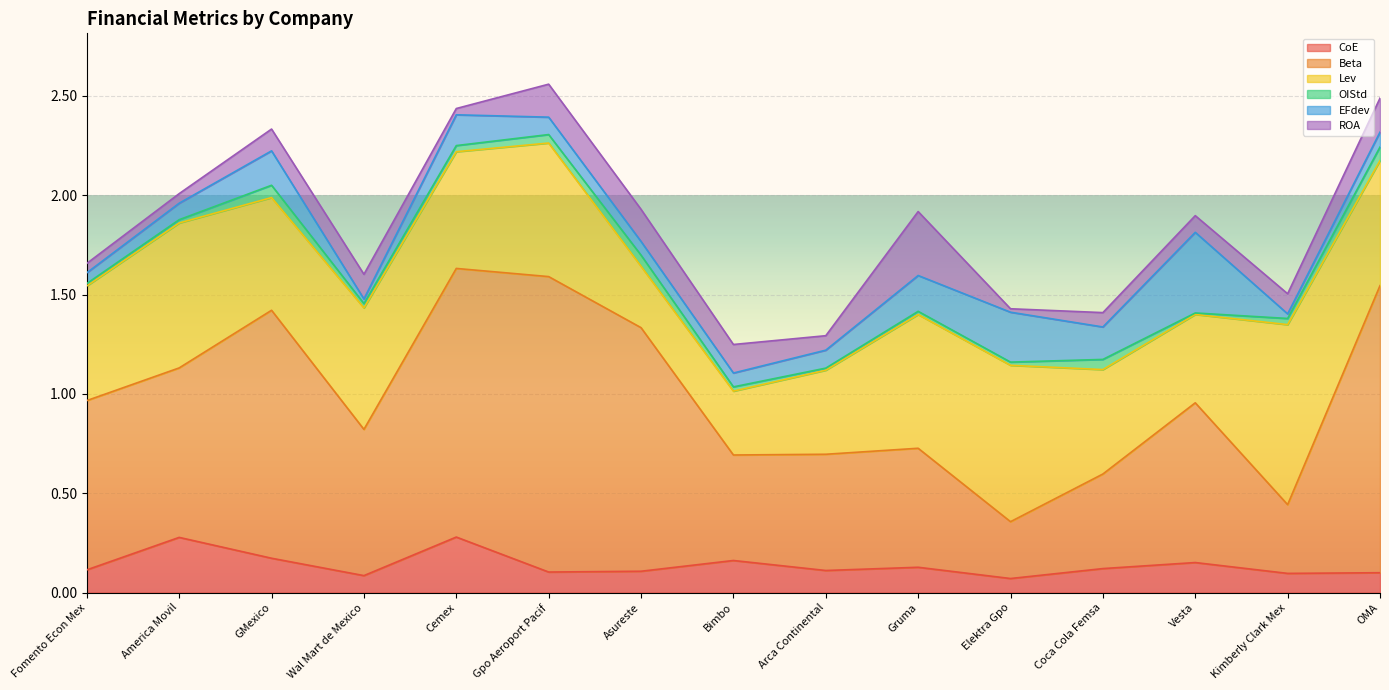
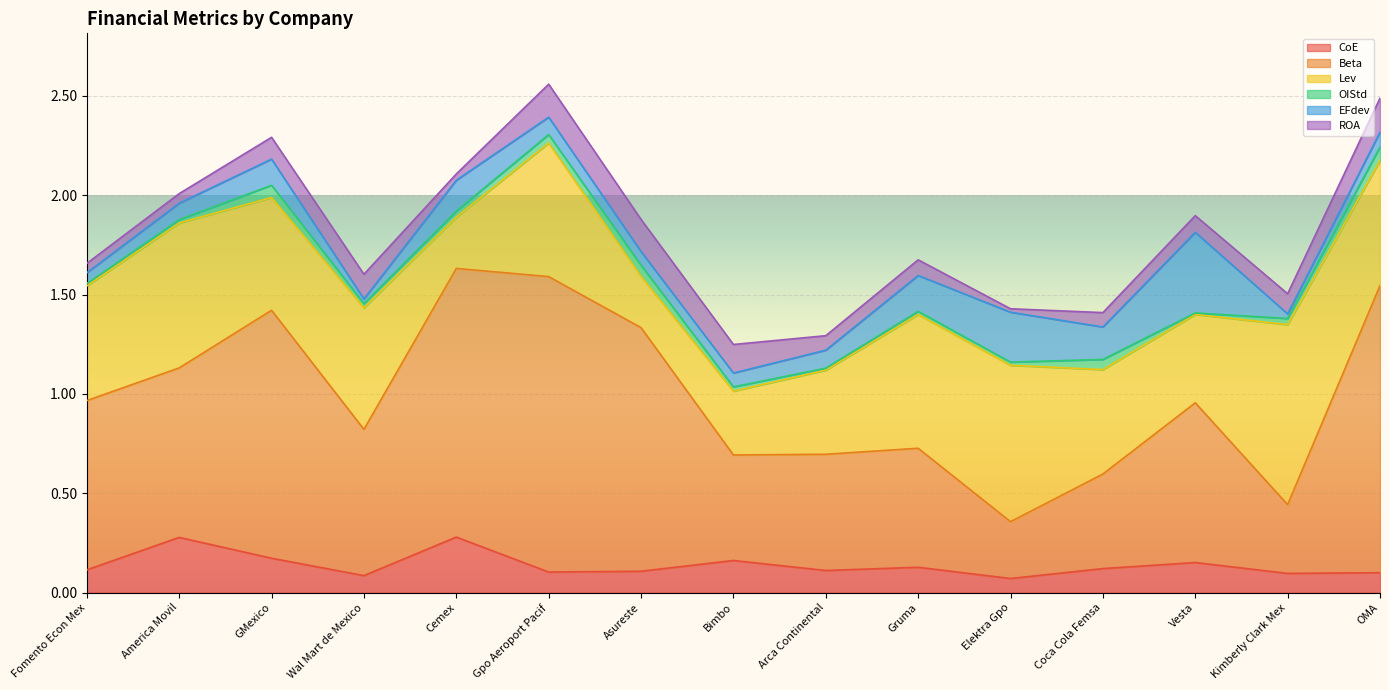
EFdev, GMexico: 0.17 -> 0.13
Lev, Cemex: 0.59 -> 0.26
Lev, Asureste: 0.31 -> 0.26
ROA, Gruma: 0.32 -> 0.08
